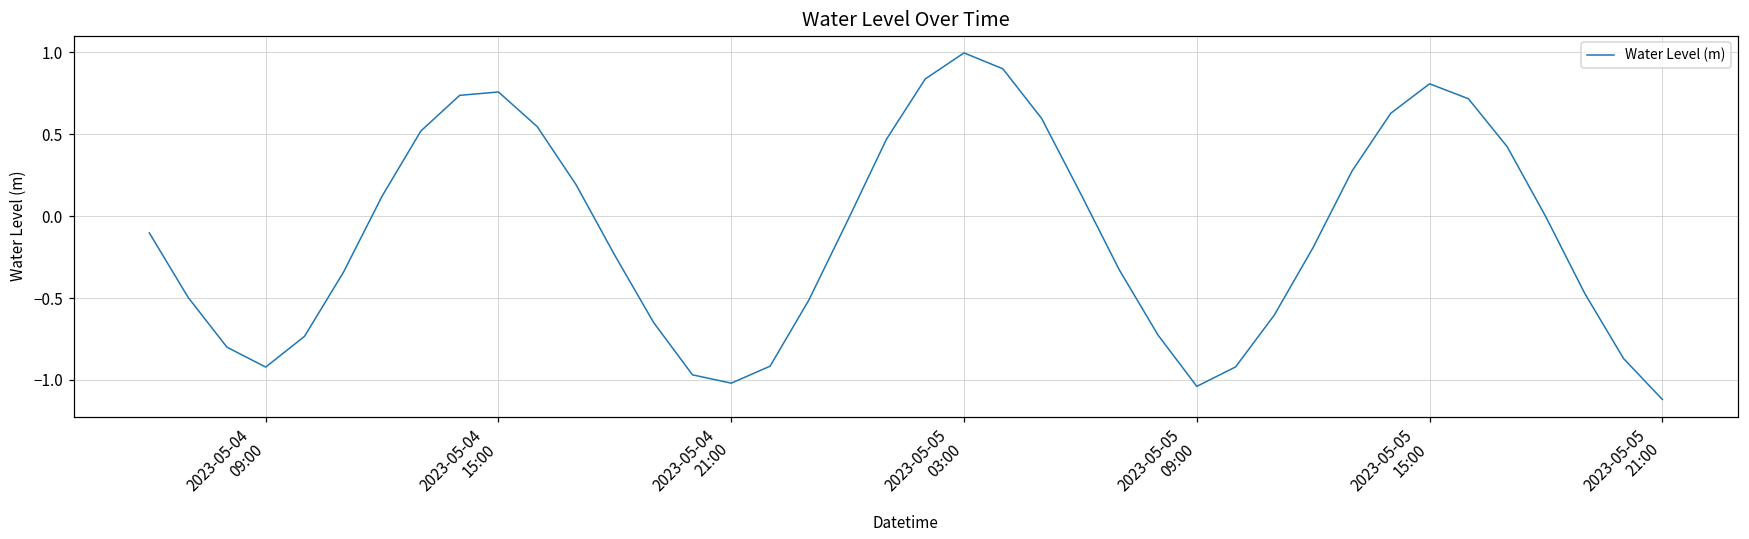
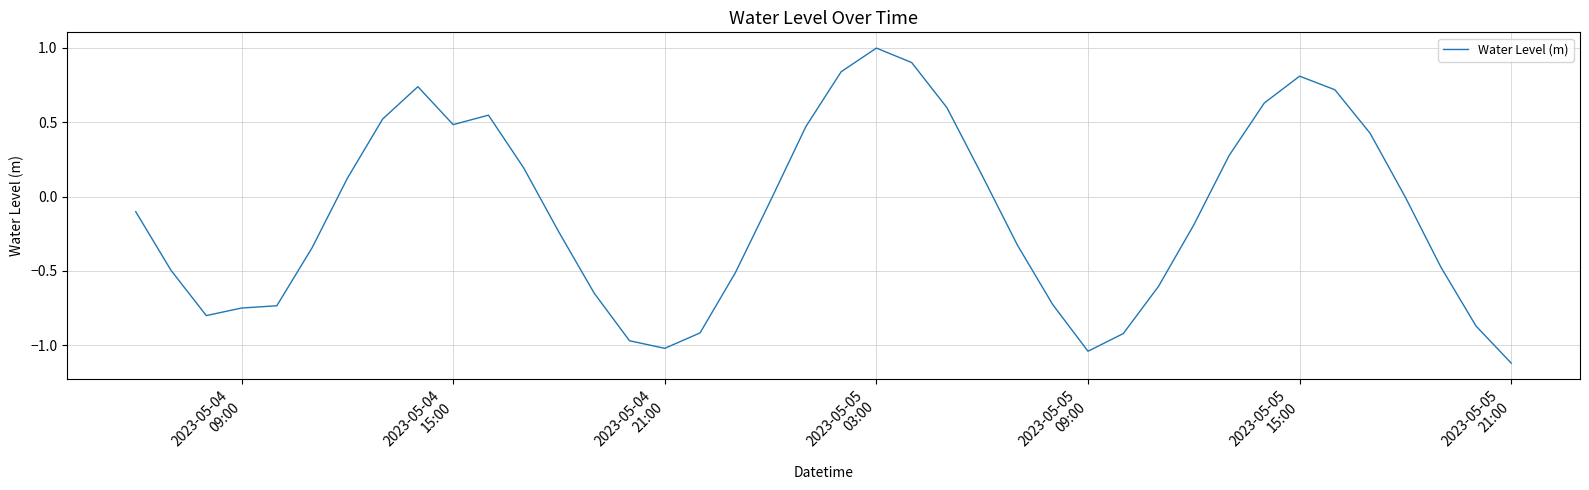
2023-05-04 09:00: -0.92 -> -0.75
2023-05-04 15:00: 0.76 -> 0.48
